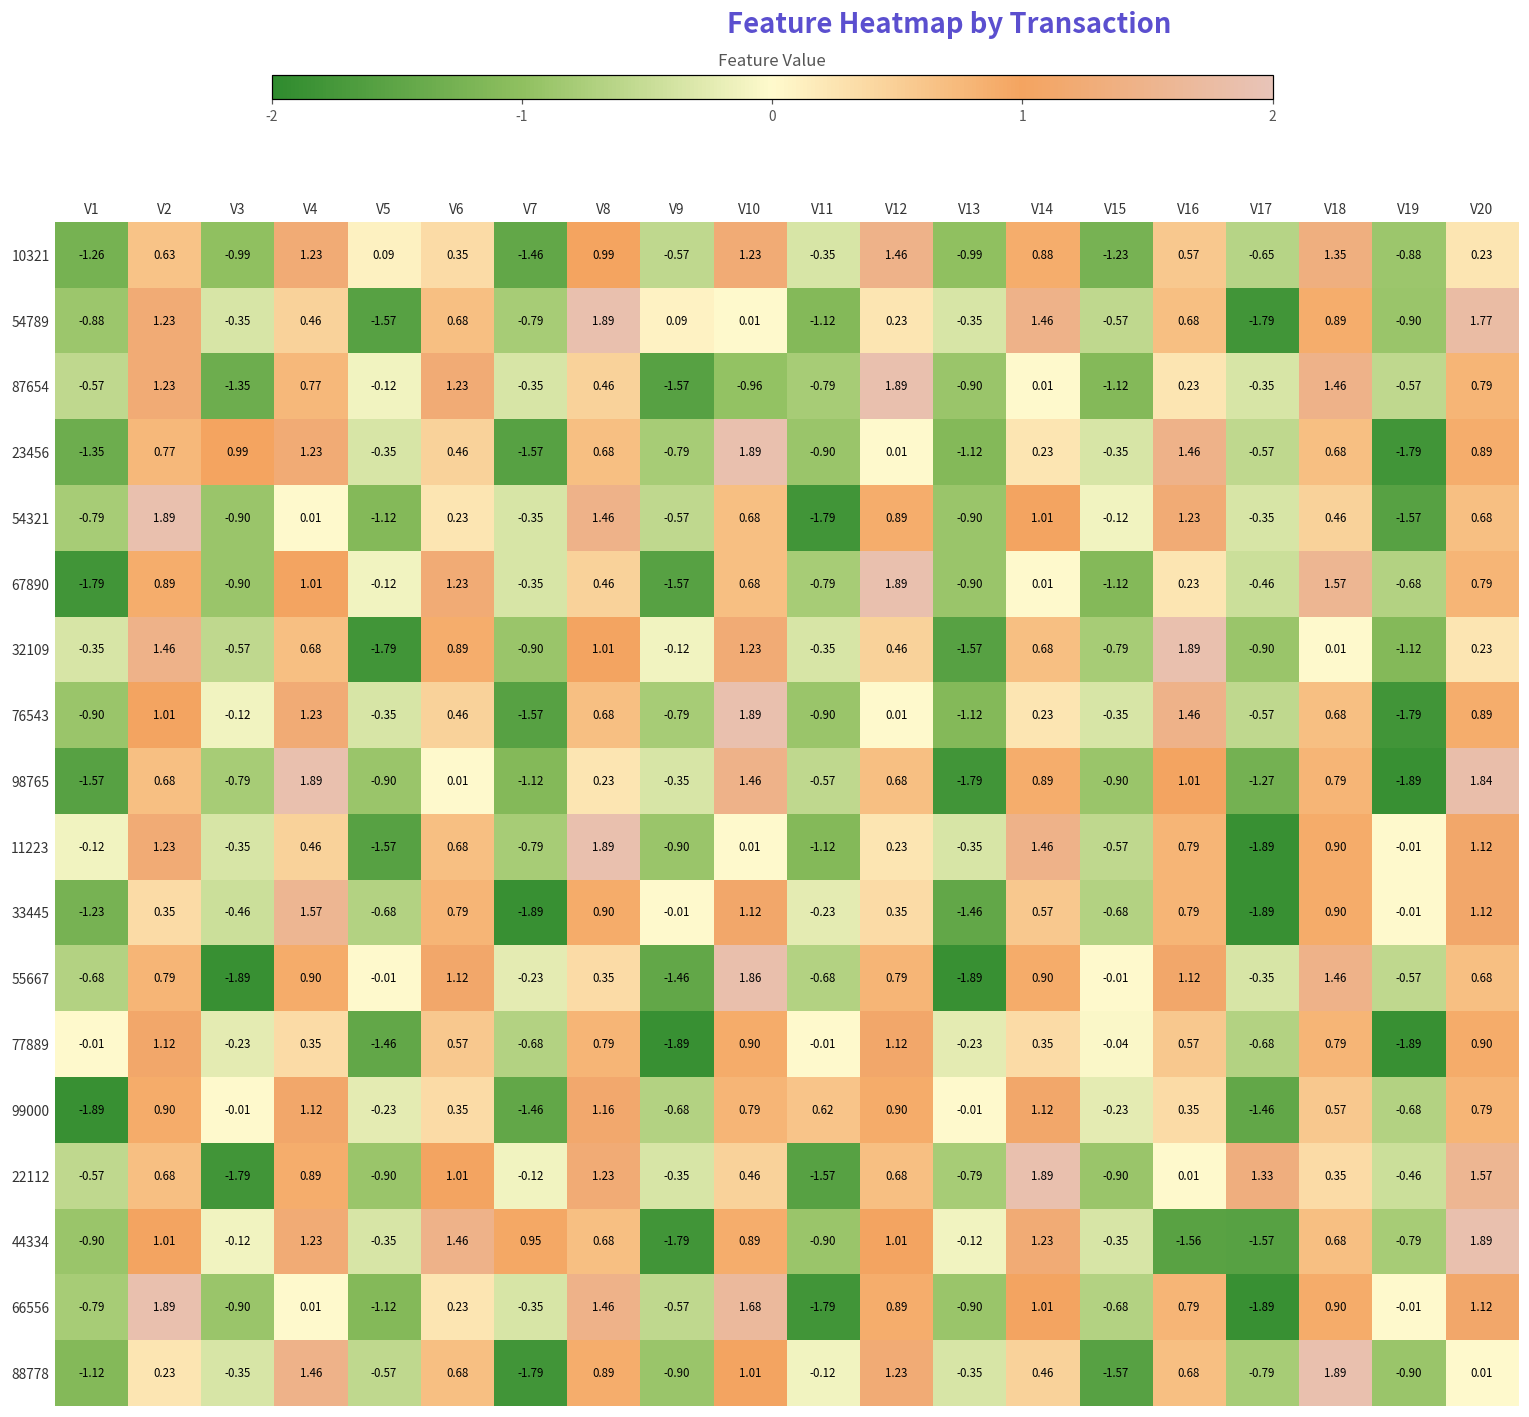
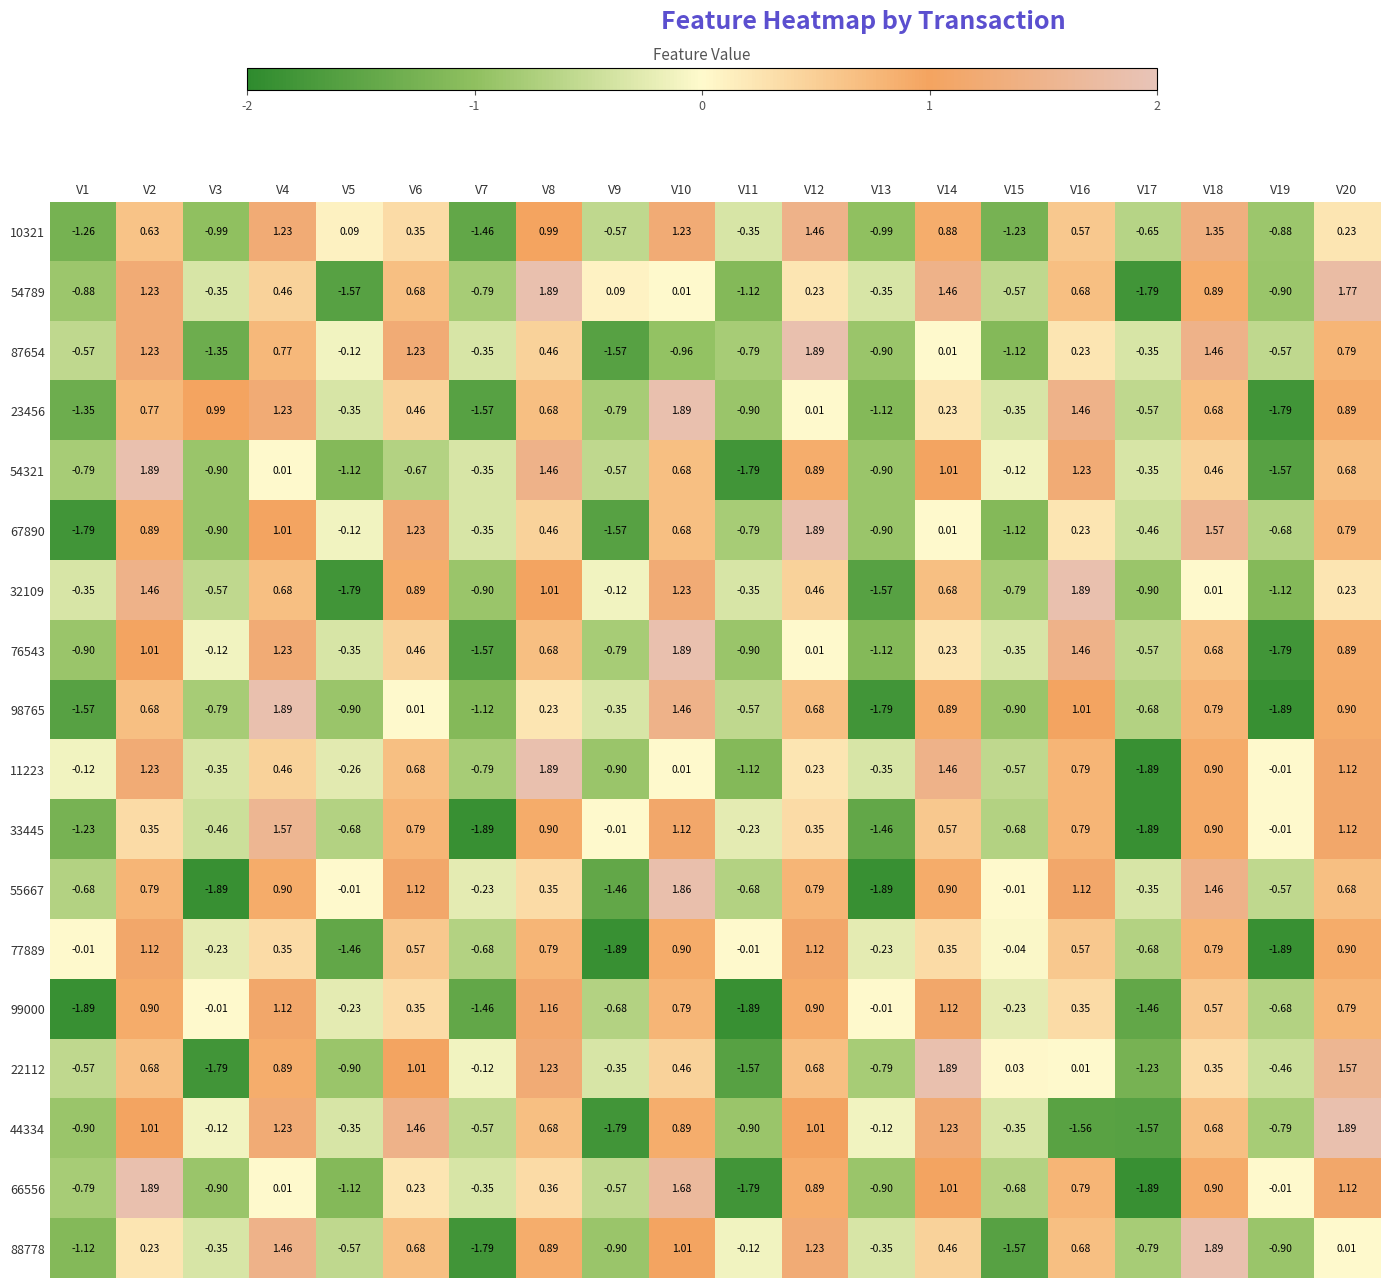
54321, V6: 0.23 -> -0.67
98765, V17: -1.27 -> -0.68
98765, V20: 1.84 -> 0.90
11223, V5: -1.57 -> -0.26
99000, V11: 0.62 -> -1.89
22112, V15: -0.90 -> 0.03
22112, V17: 1.33 -> -1.23
44334, V7: 0.95 -> -0.57
66556, V8: 1.46 -> 0.36
